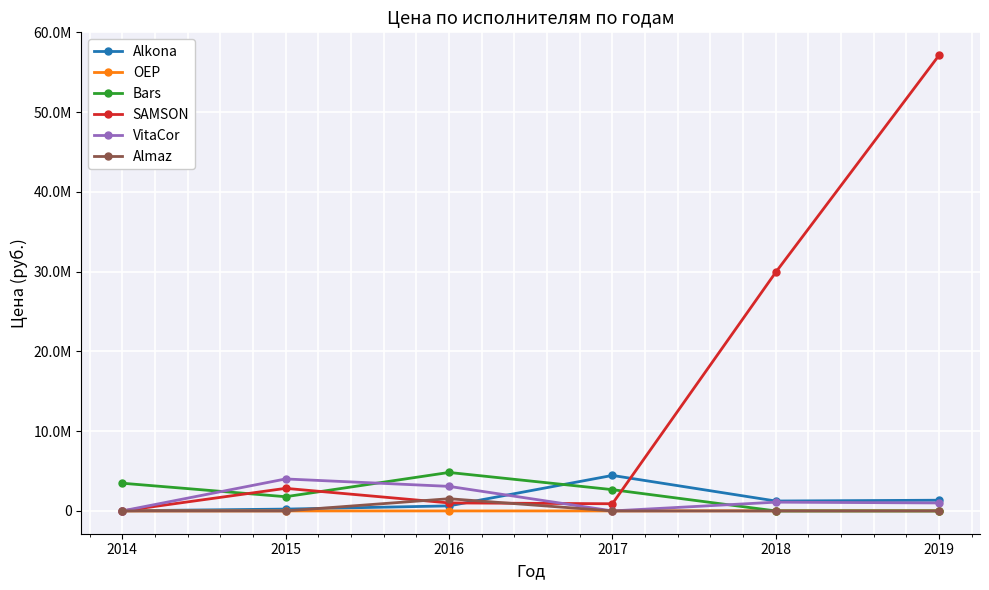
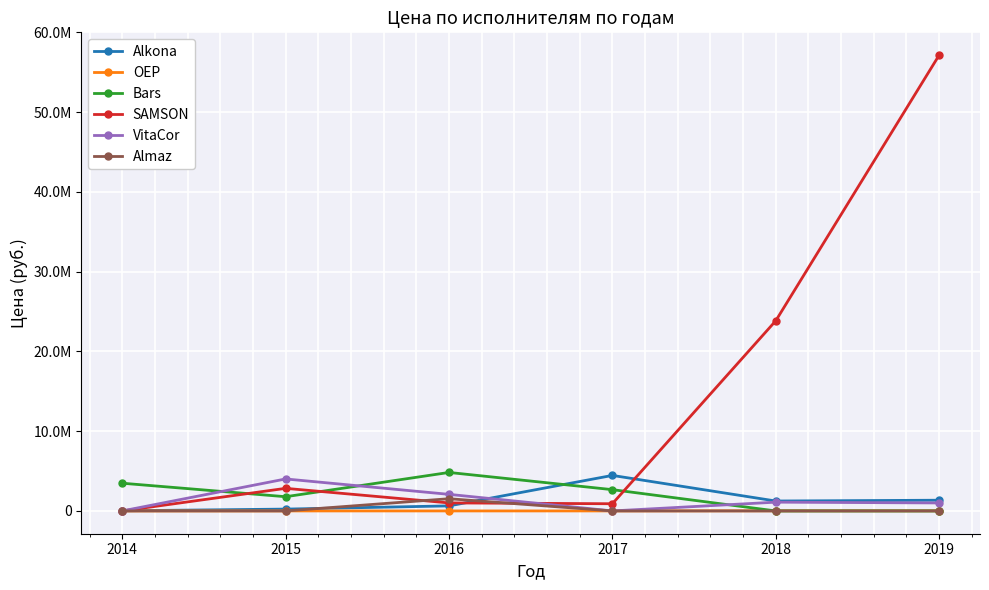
VitaCor, 2016: 3000000 -> 2000000
SAMSON, 2018: 30000000 -> 24000000
